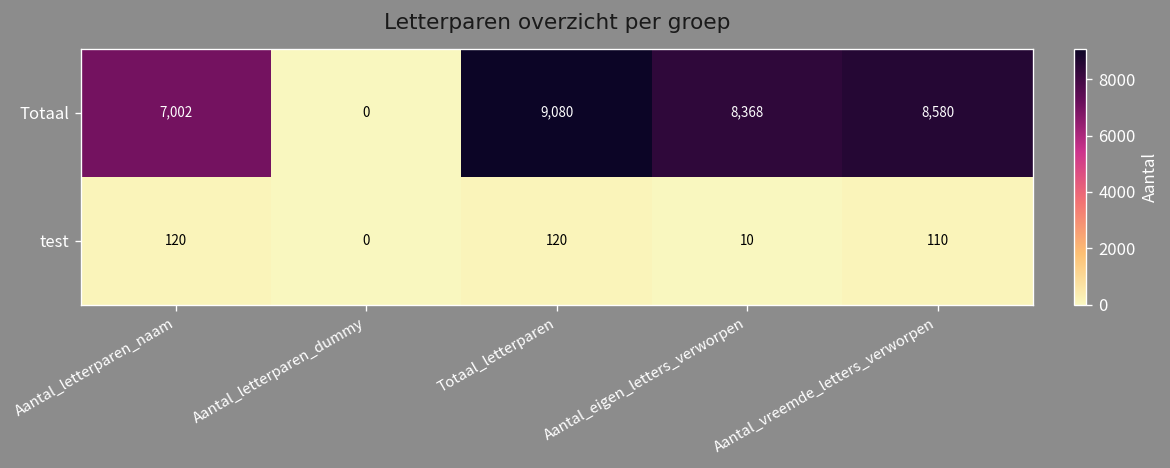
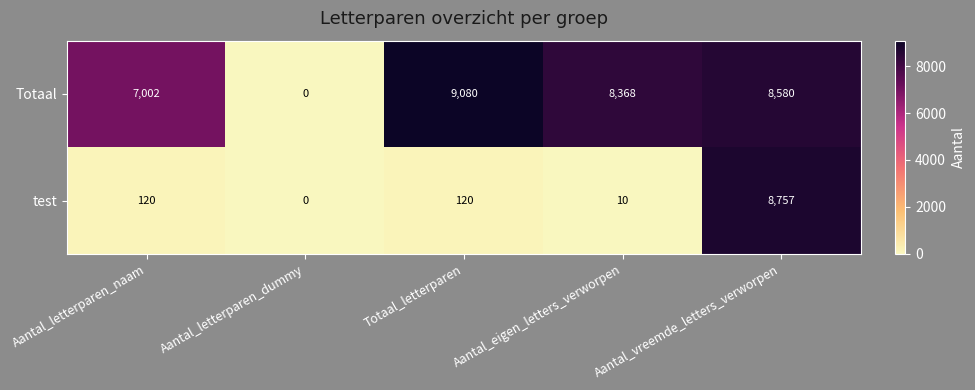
test, Aantal_vreemde_letters_verworpen: 110 -> 8,757
